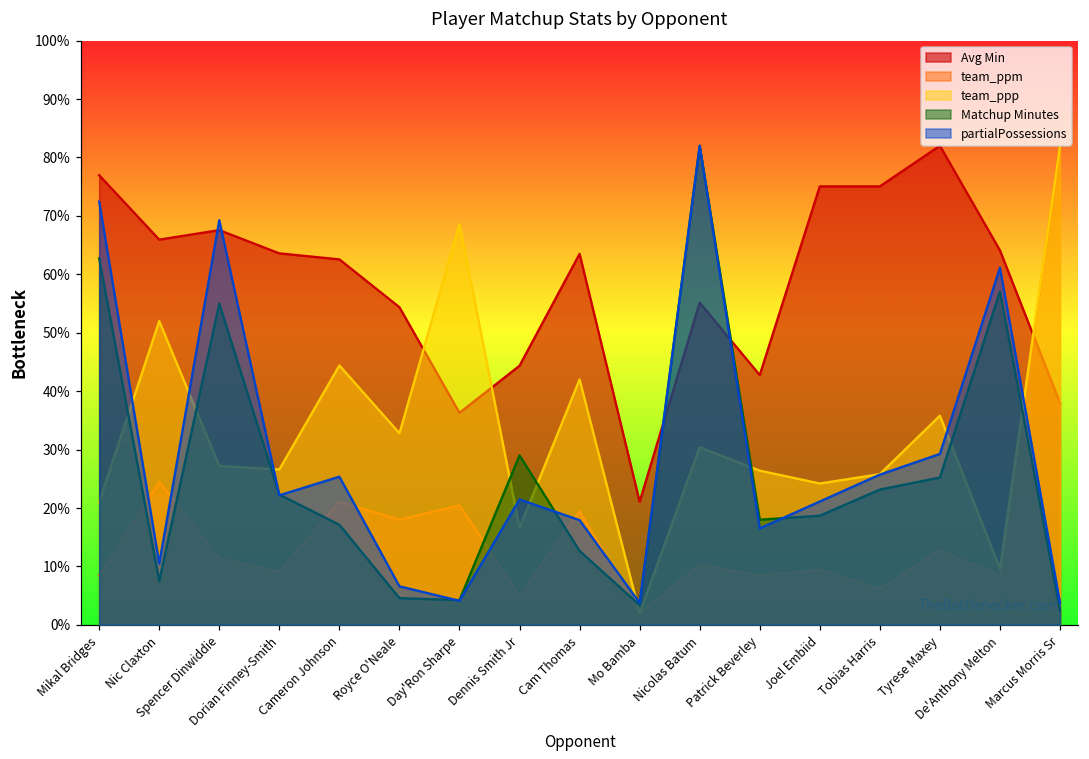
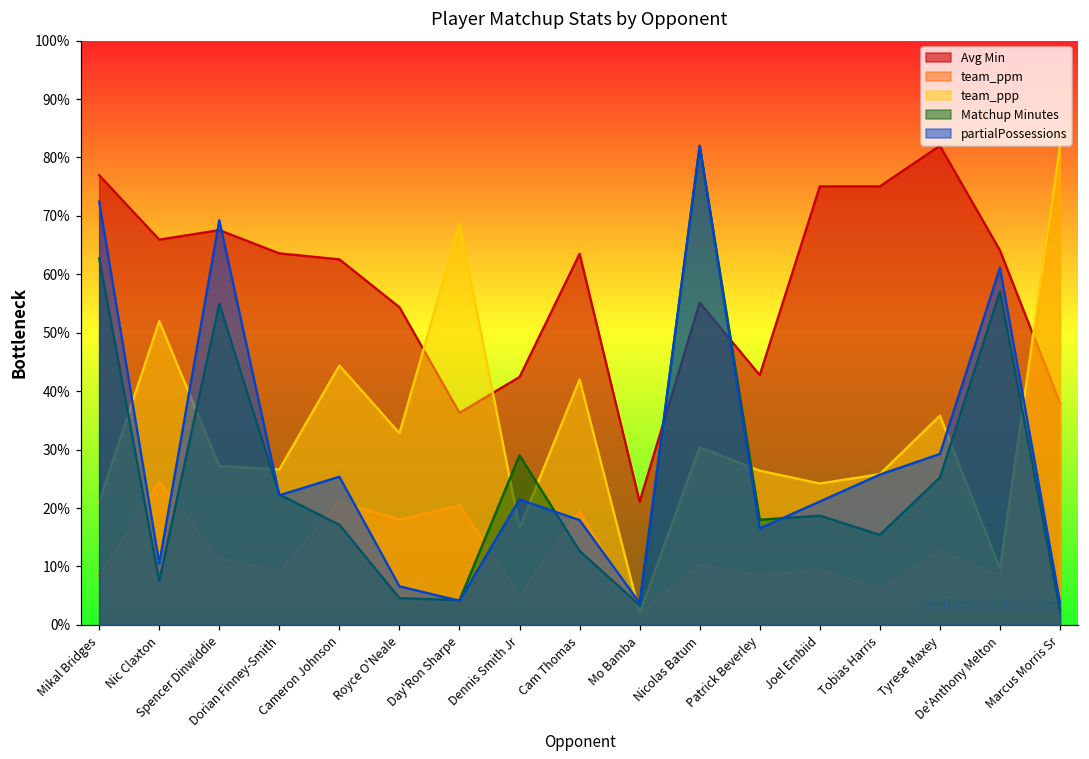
Avg Min, Dennis Smith Jr: 44% -> 42%
Matchup Minutes, Tobias Harris: 23% -> 15%
